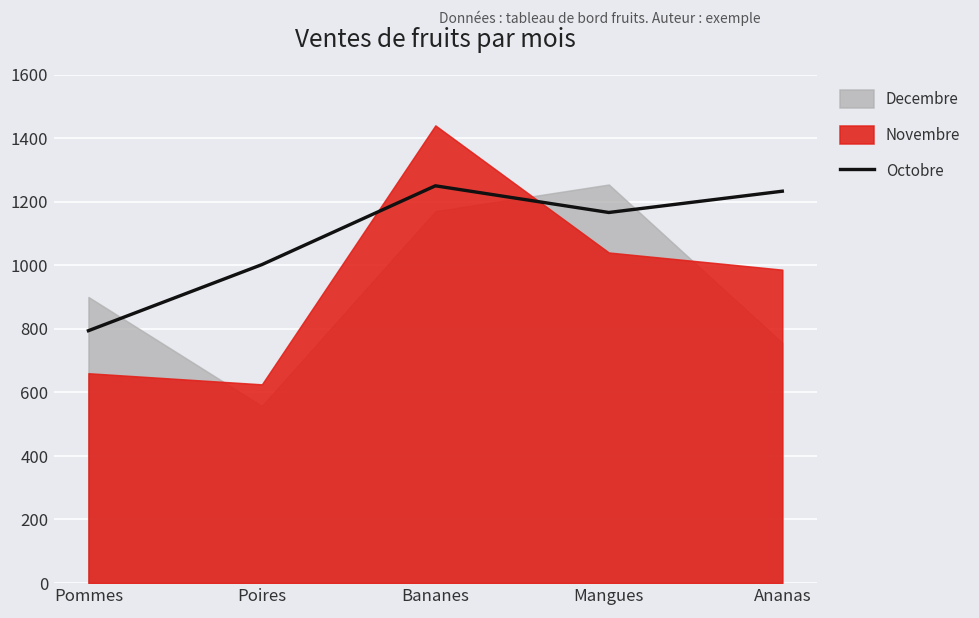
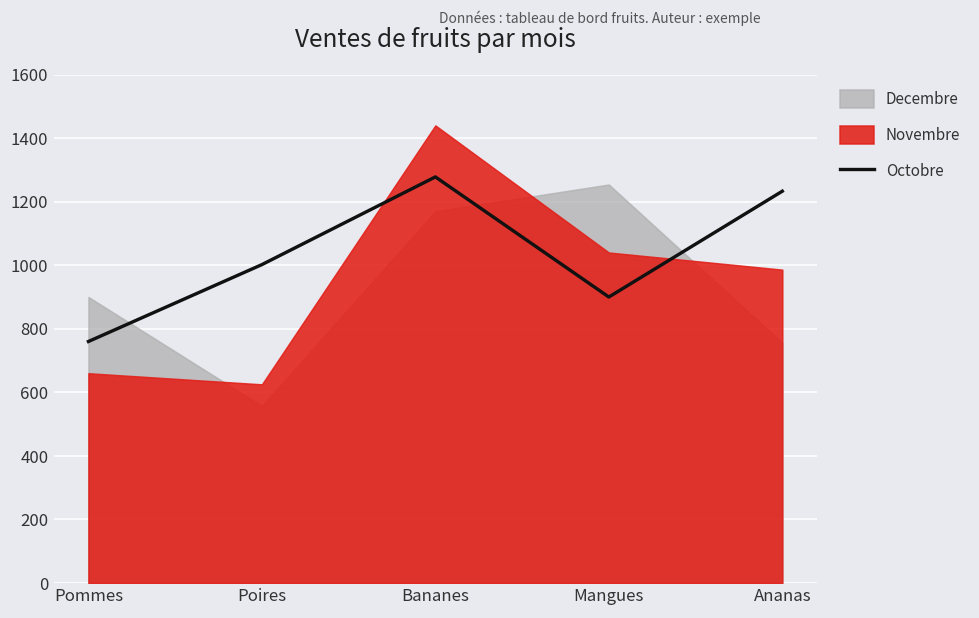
Octobre, Pommes: 790 -> 760
Octobre, Bananes: 1250 -> 1280
Octobre, Mangues: 1170 -> 900
